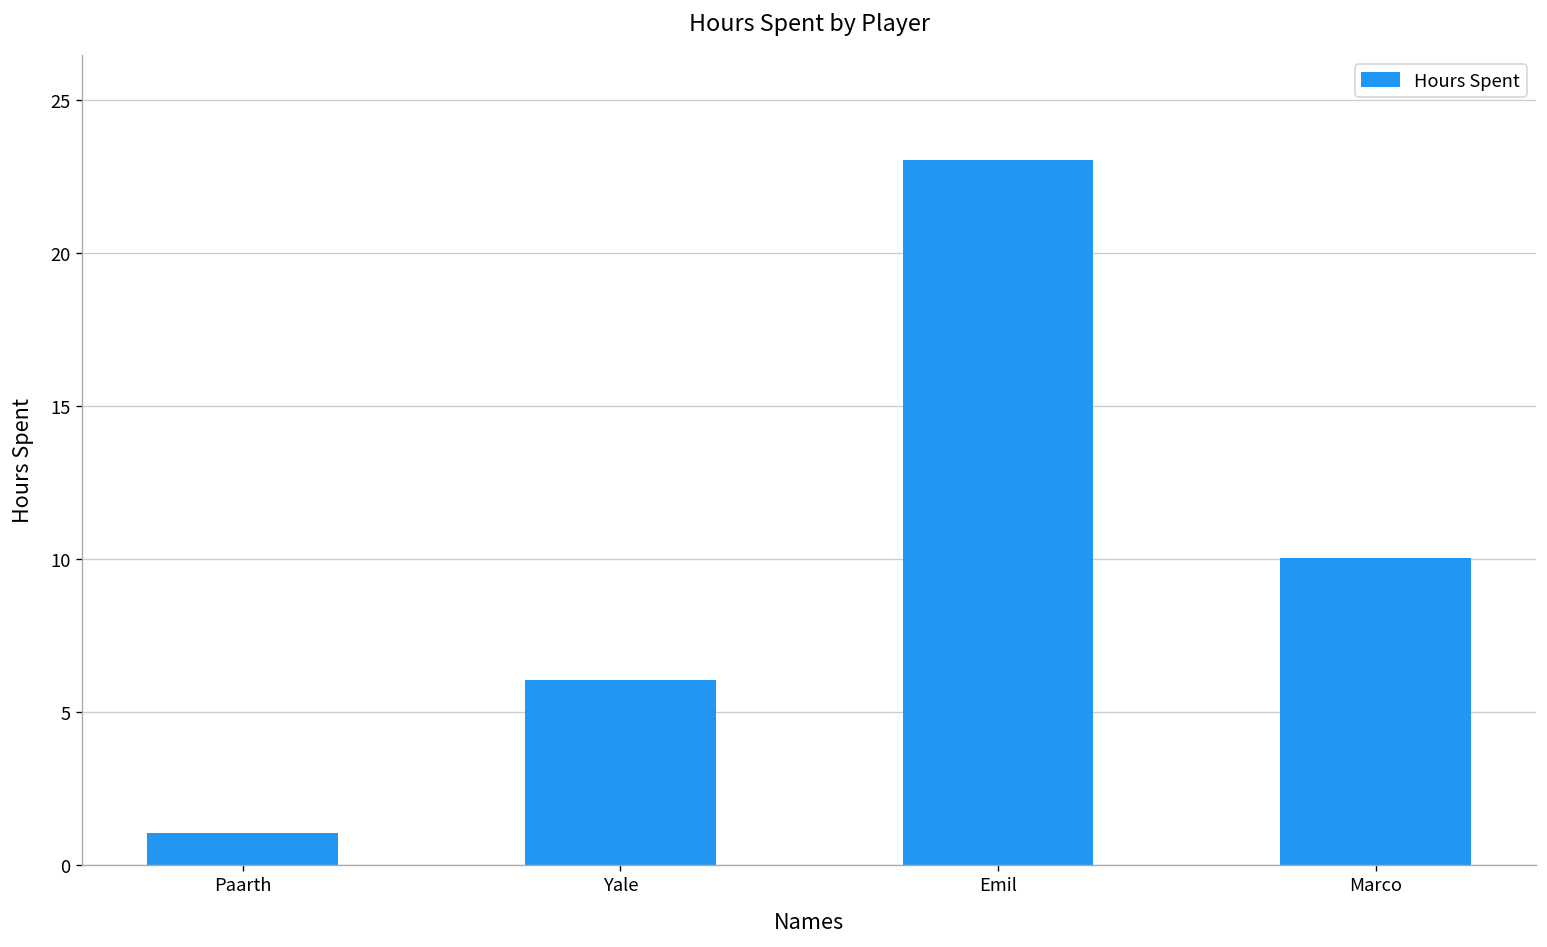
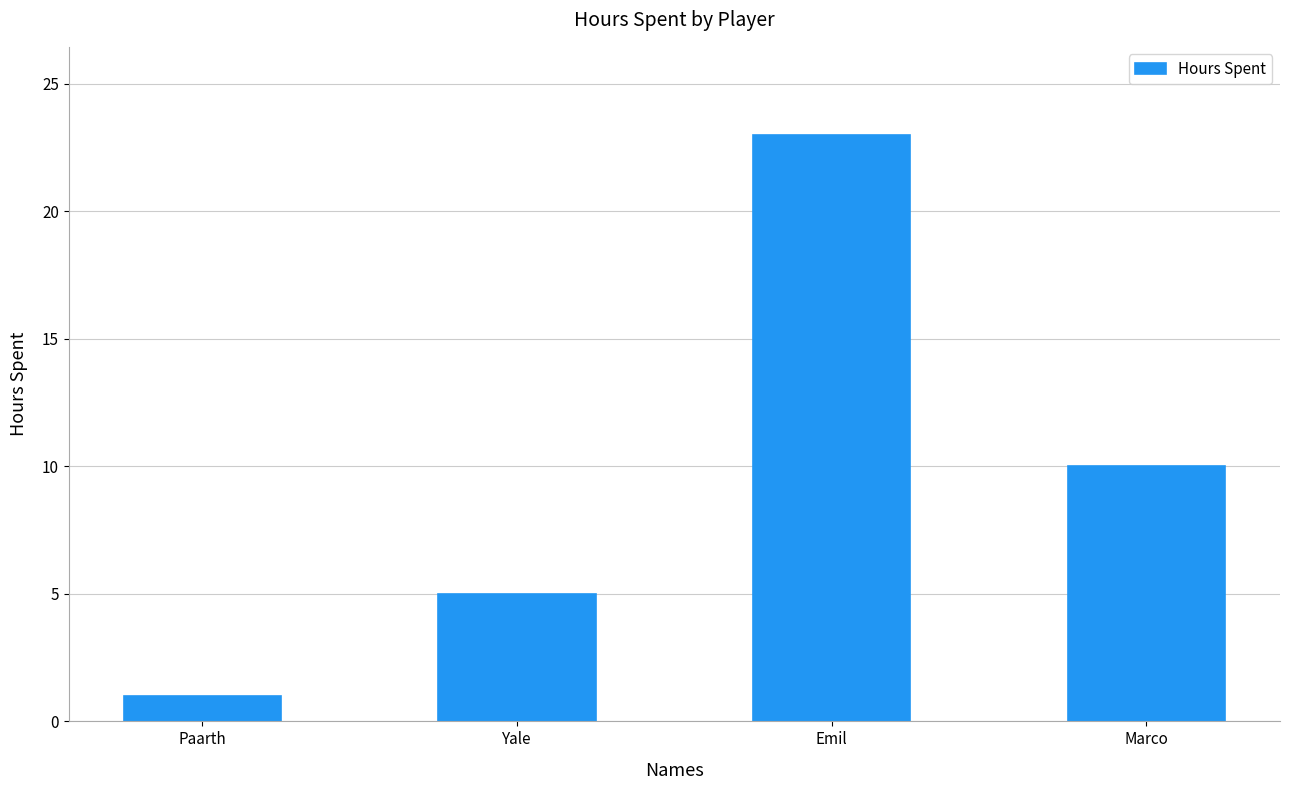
Yale: 6 -> 5
